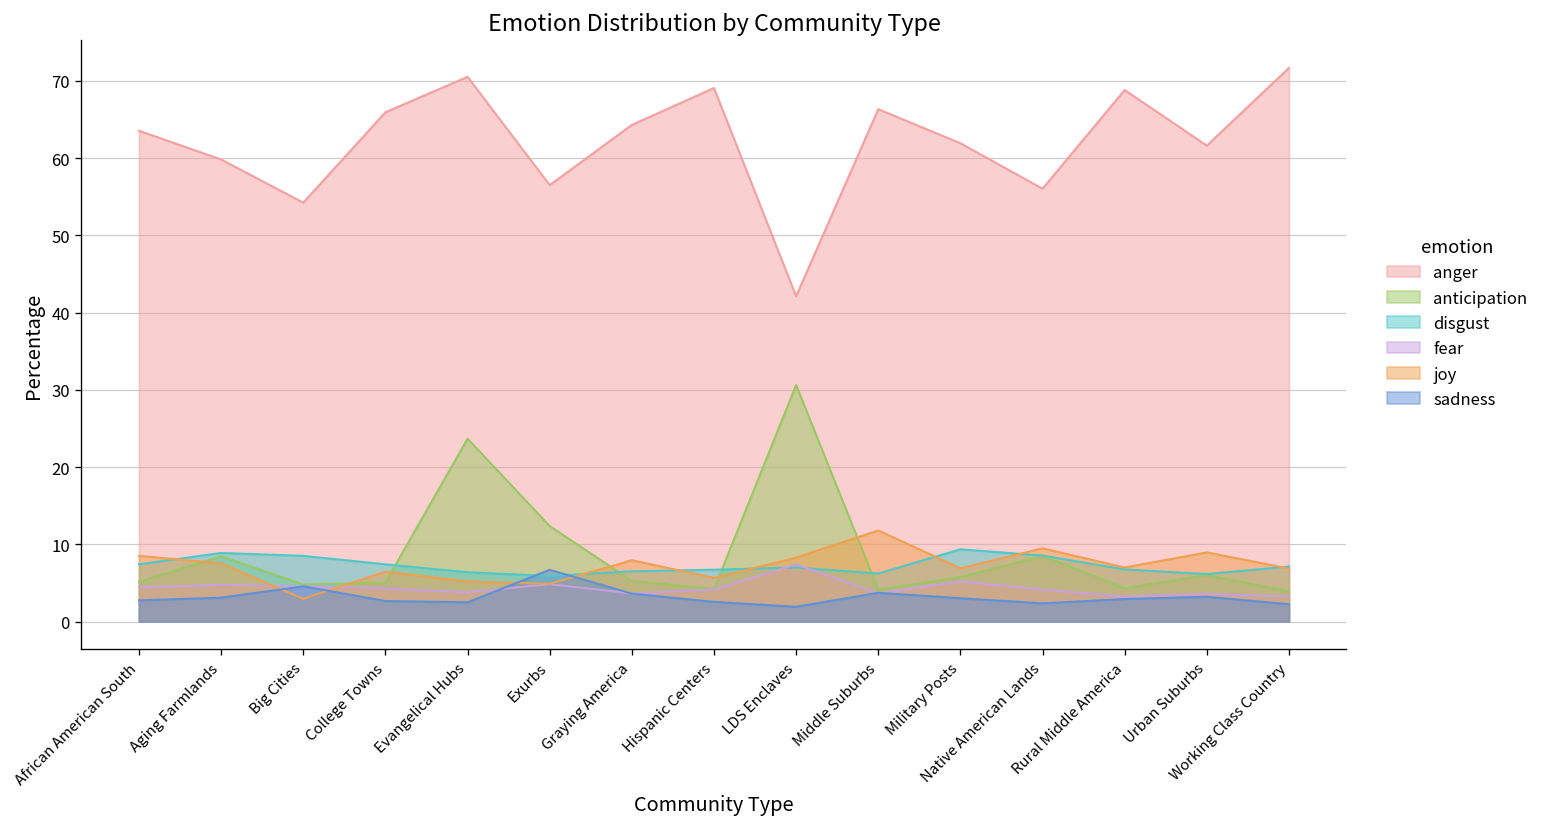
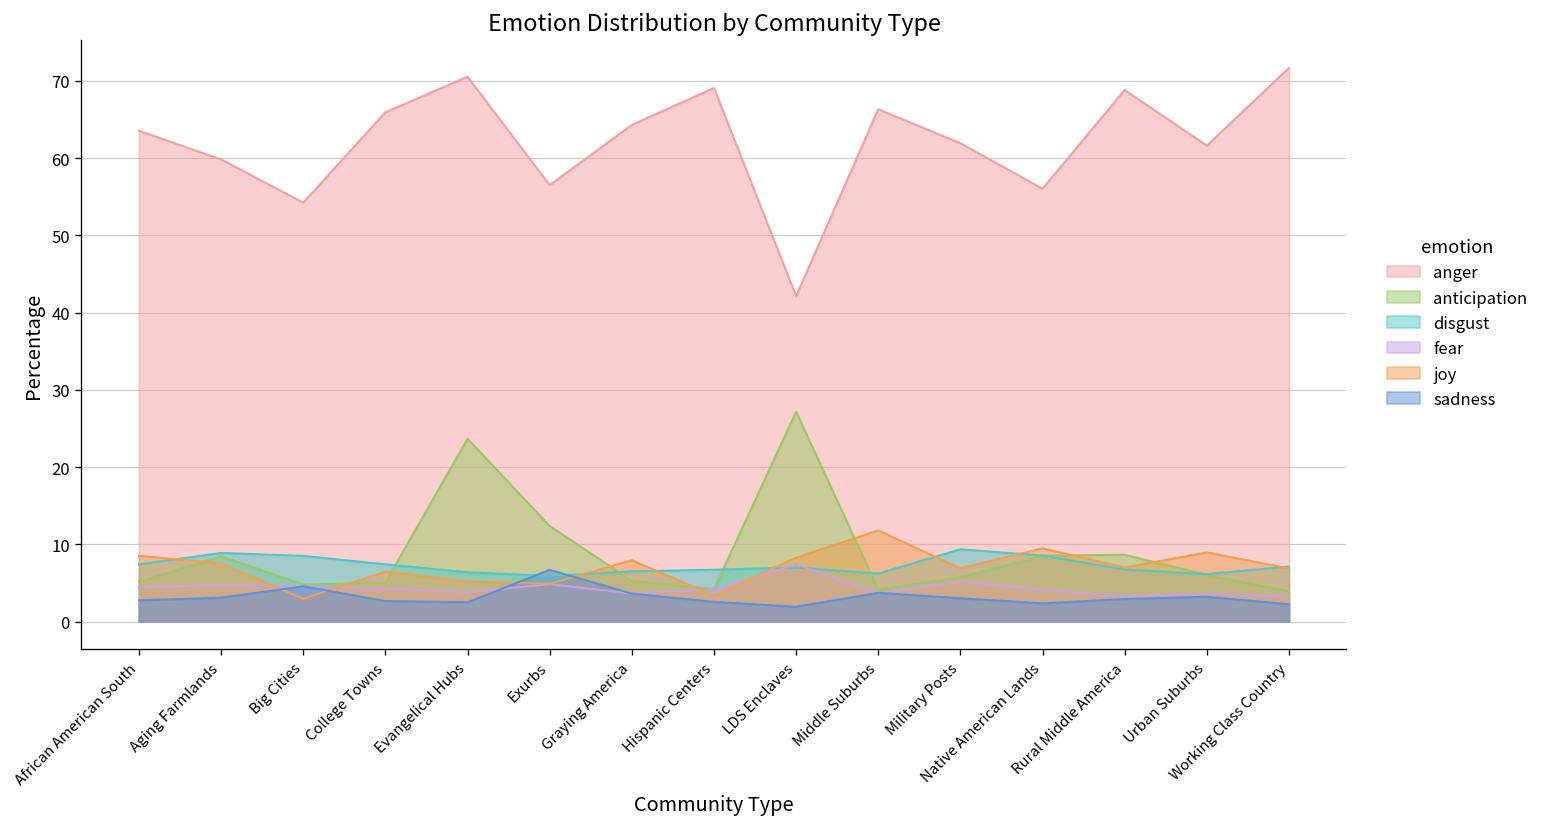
joy, Hispanic Centers: 6 -> 3
anticipation, LDS Enclaves: 31 -> 27
anticipation, Rural Middle America: 4 -> 9
